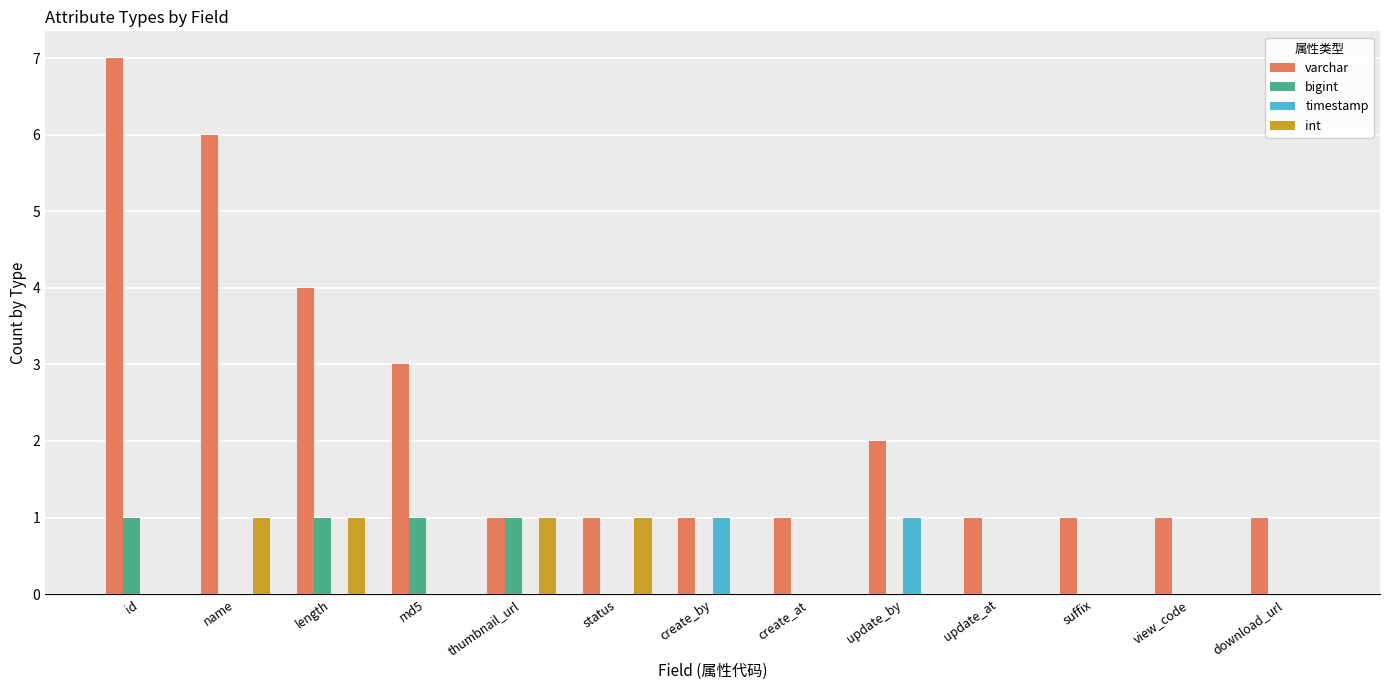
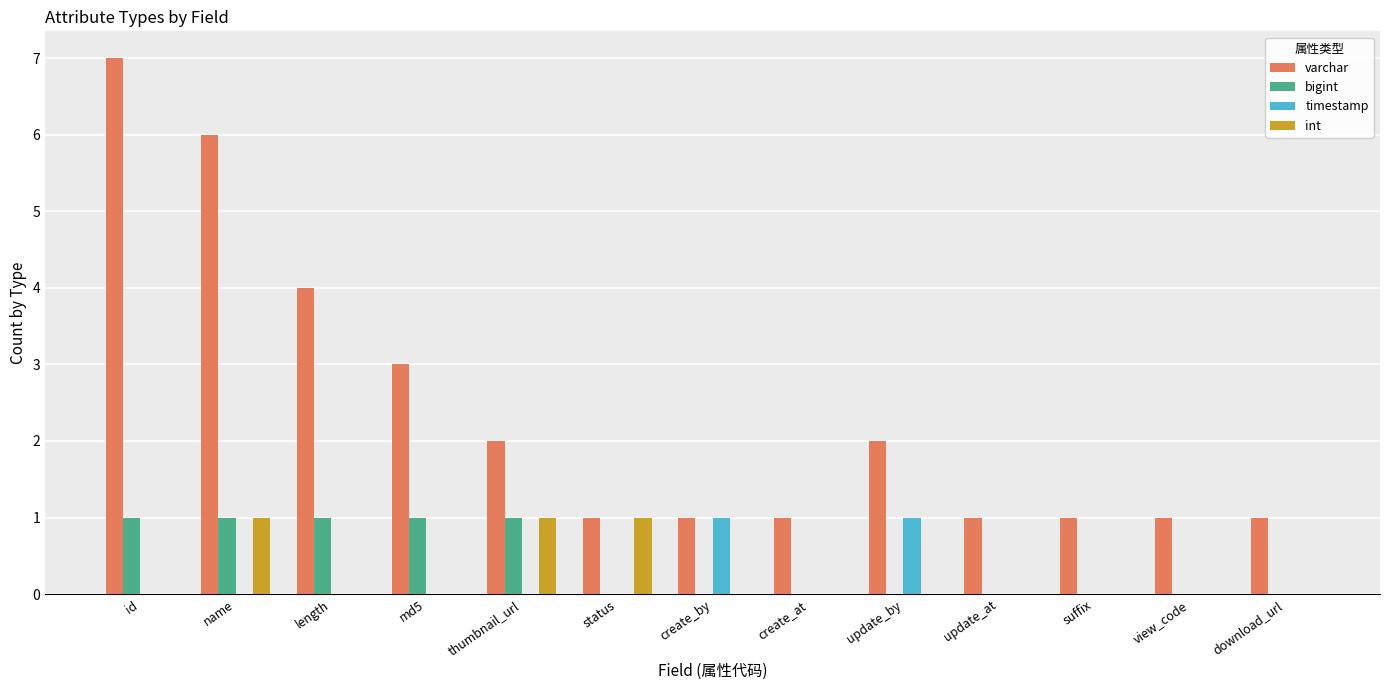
bigint, name: 0 -> 1
int, length: 1 -> 0
varchar, thumbnail_url: 1 -> 2
